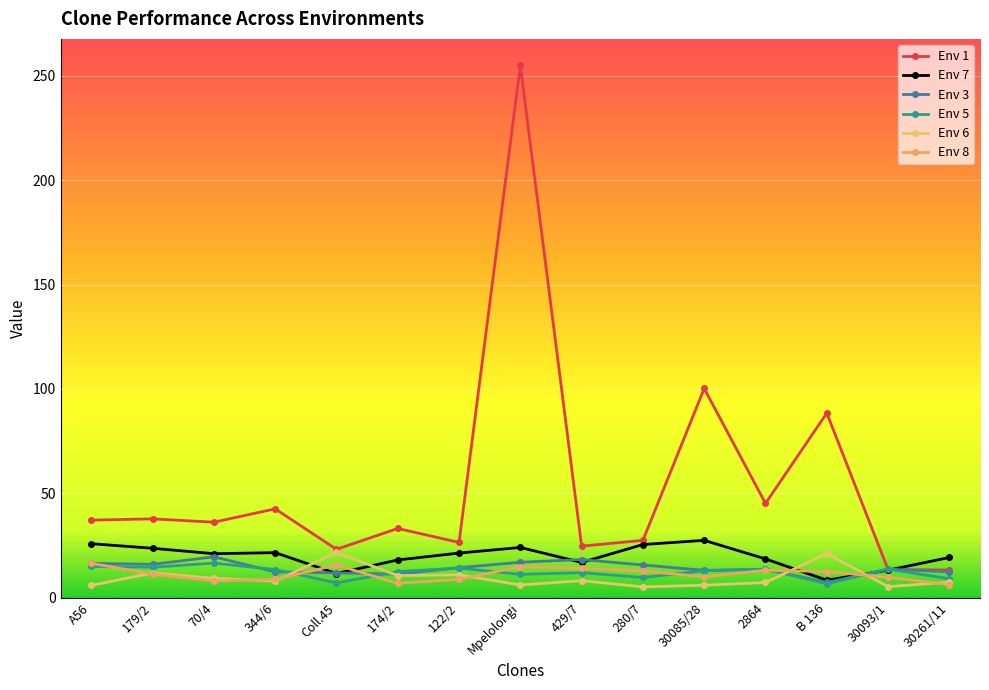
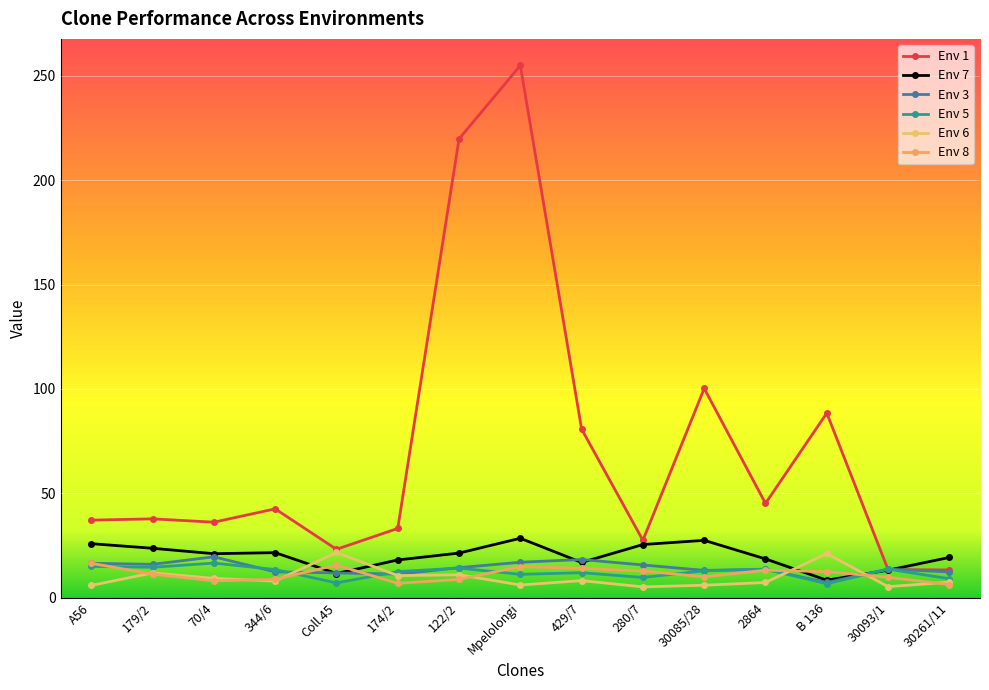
Env 1, 122/2: 26 -> 220
Env 7, Mpelolongi: 24 -> 28
Env 1, 429/7: 25 -> 81
